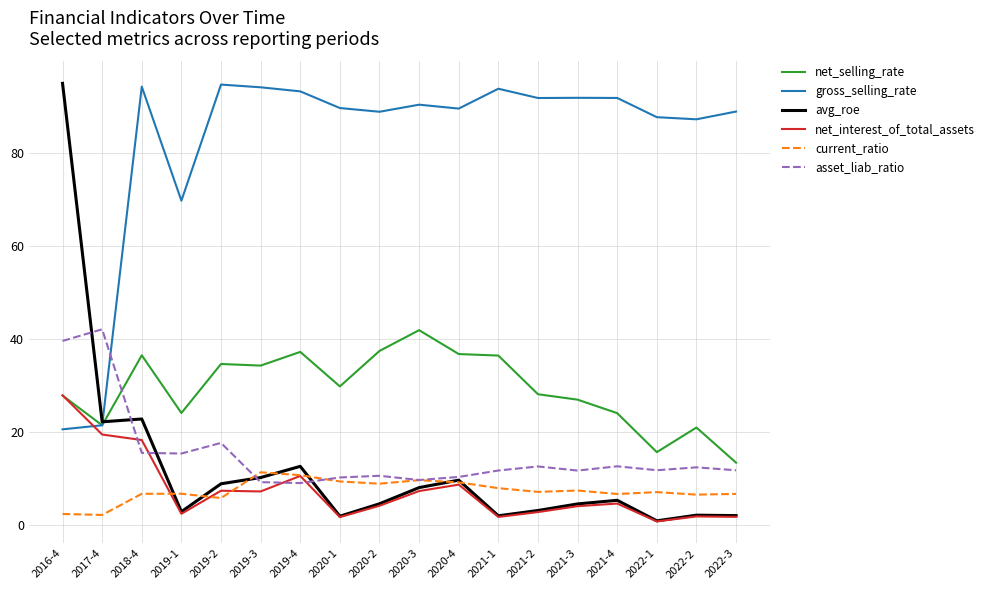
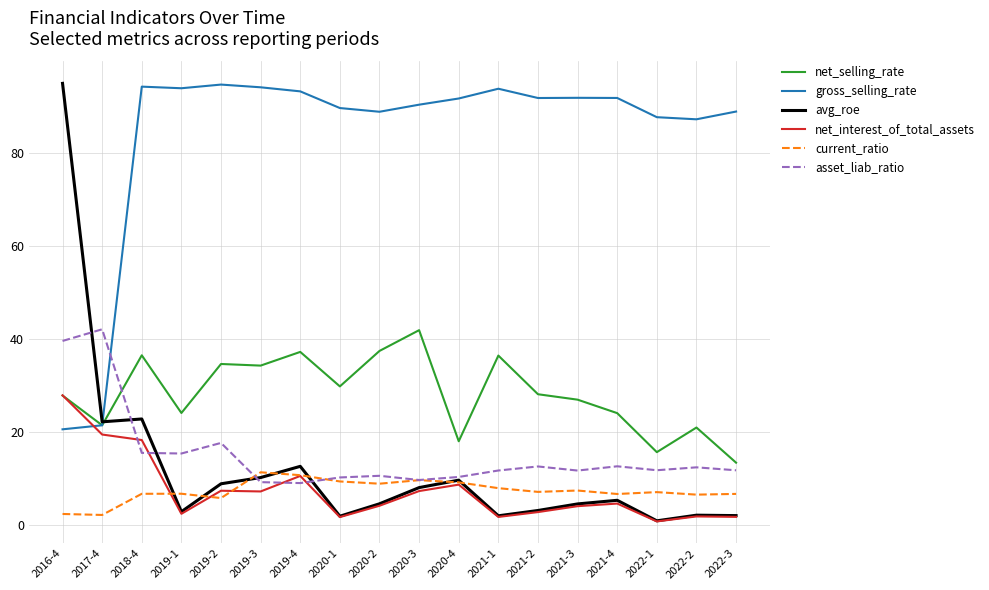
gross_selling_rate, 2019-1: 70 -> 94
net_selling_rate, 2020-4: 37 -> 18
gross_selling_rate, 2020-4: 90 -> 92
